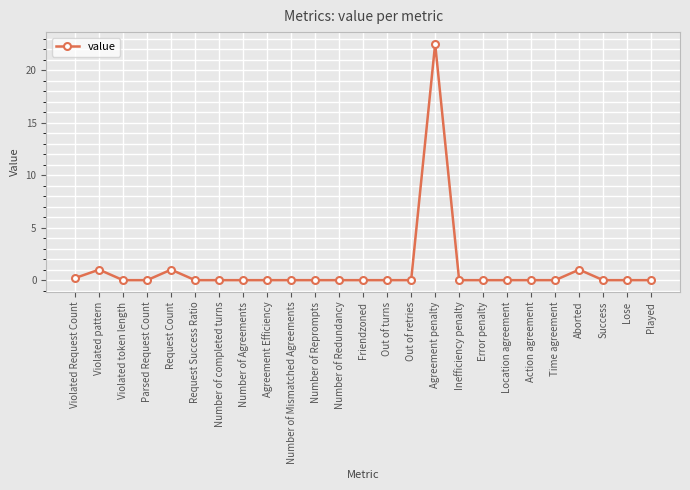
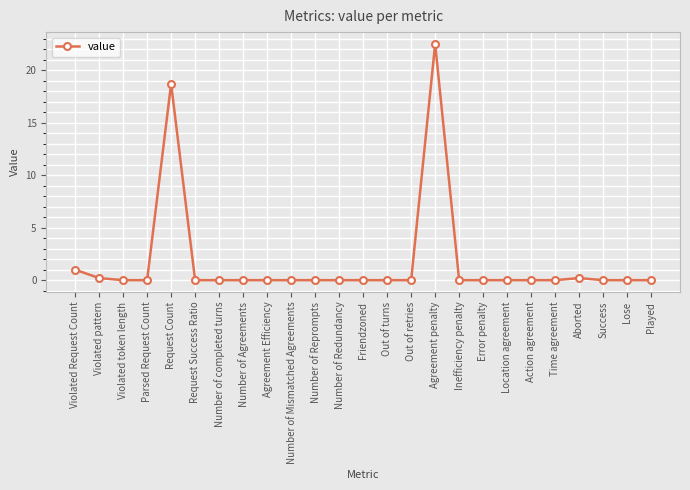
Violated Request Count: 0.2 -> 1.0
Violated pattern: 1.0 -> 0.2
Request Count: 1.0 -> 18.7
Aborted: 1.0 -> 0.2
